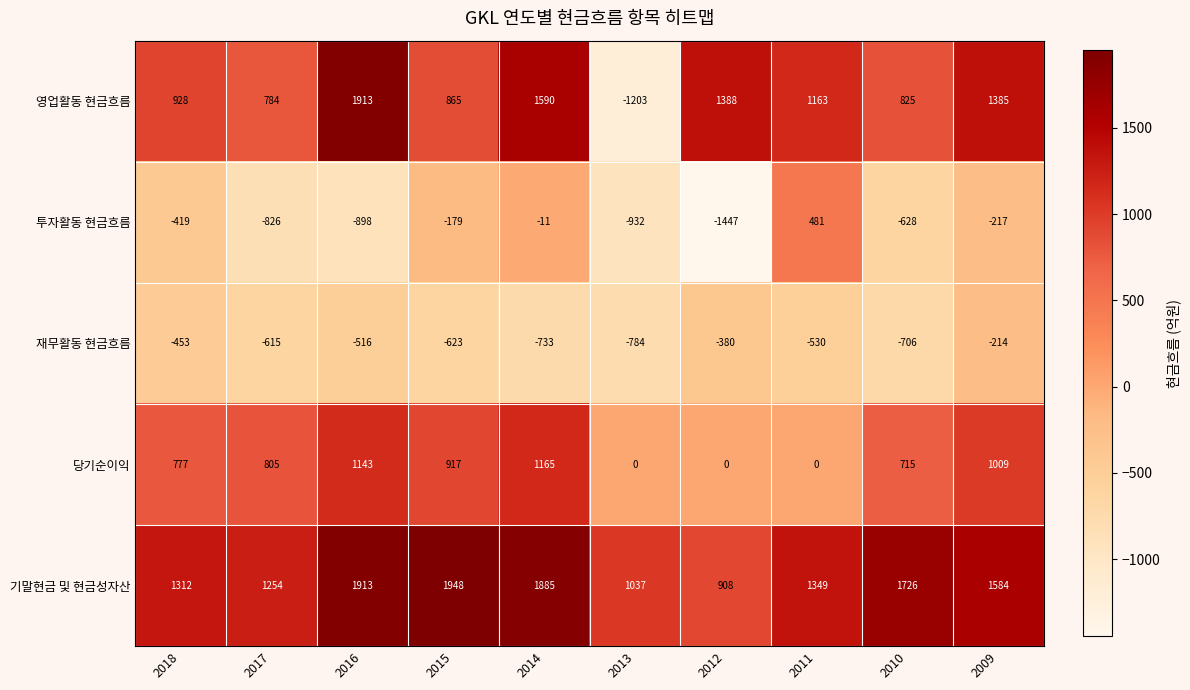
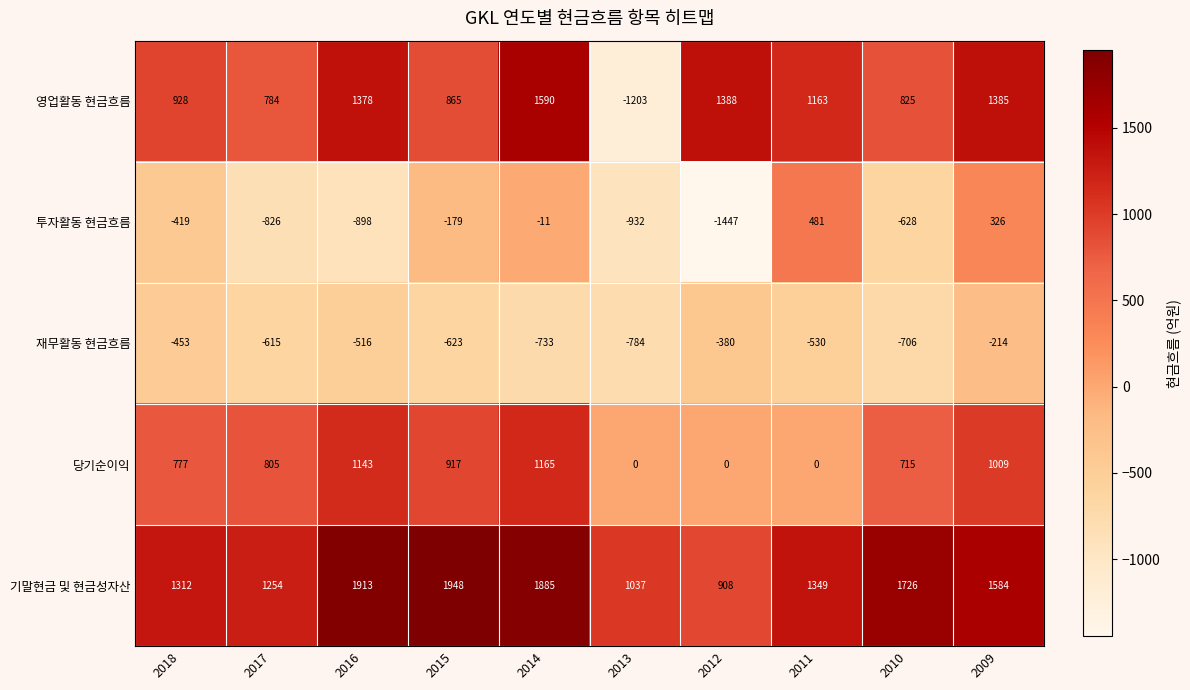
영업활동 현금흐름, 2016: 1913 -> 1378
투자활동 현금흐름, 2009: -217 -> 326
